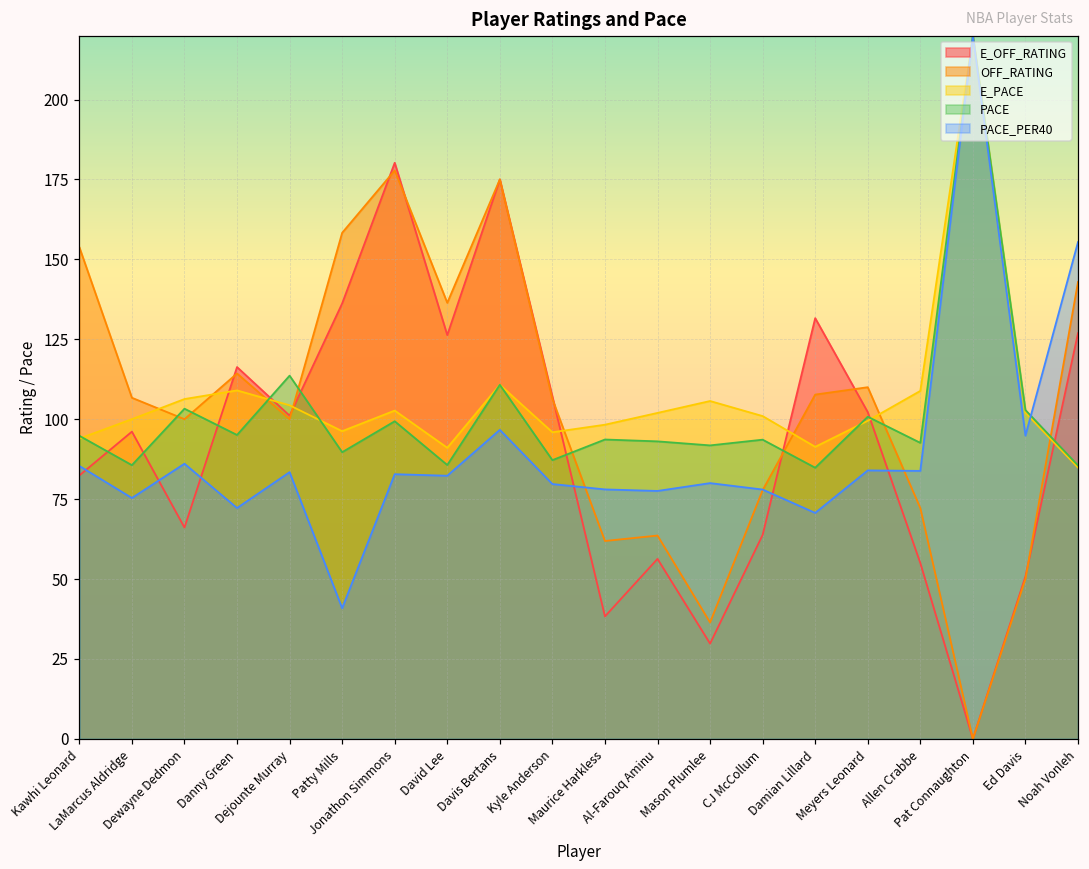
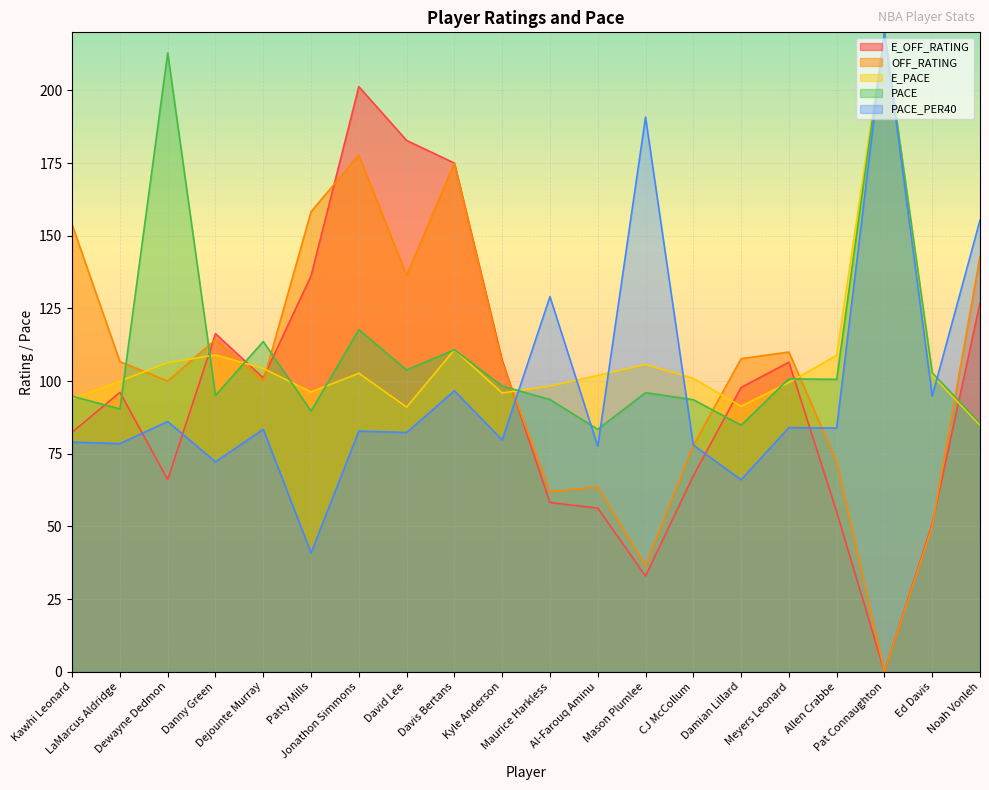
PACE_PER40, Kawhi Leonard: 85 -> 79
PACE, LaMarcus Aldridge: 86 -> 90
PACE_PER40, LaMarcus Aldridge: 75 -> 78
PACE, Dewayne Dedmon: 103 -> 213
E_OFF_RATING, Jonathon Simmons: 180 -> 201
PACE, Jonathon Simmons: 99 -> 118
E_OFF_RATING, David Lee: 126 -> 183
PACE, David Lee: 86 -> 104
PACE, Kyle Anderson: 87 -> 98
E_OFF_RATING, Maurice Harkless: 38 -> 58
PACE_PER40, Maurice Harkless: 78 -> 129
PACE, Al-Farouq Aminu: 93 -> 83
E_OFF_RATING, Mason Plumlee: 30 -> 33
PACE, Mason Plumlee: 92 -> 96
PACE_PER40, Mason Plumlee: 80 -> 191
E_OFF_RATING, CJ McCollum: 64 -> 67
E_OFF_RATING, Damian Lillard: 132 -> 98
PACE_PER40, Damian Lillard: 71 -> 66
E_OFF_RATING, Meyers Leonard: 102 -> 107
PACE, Allen Crabbe: 93 -> 101
